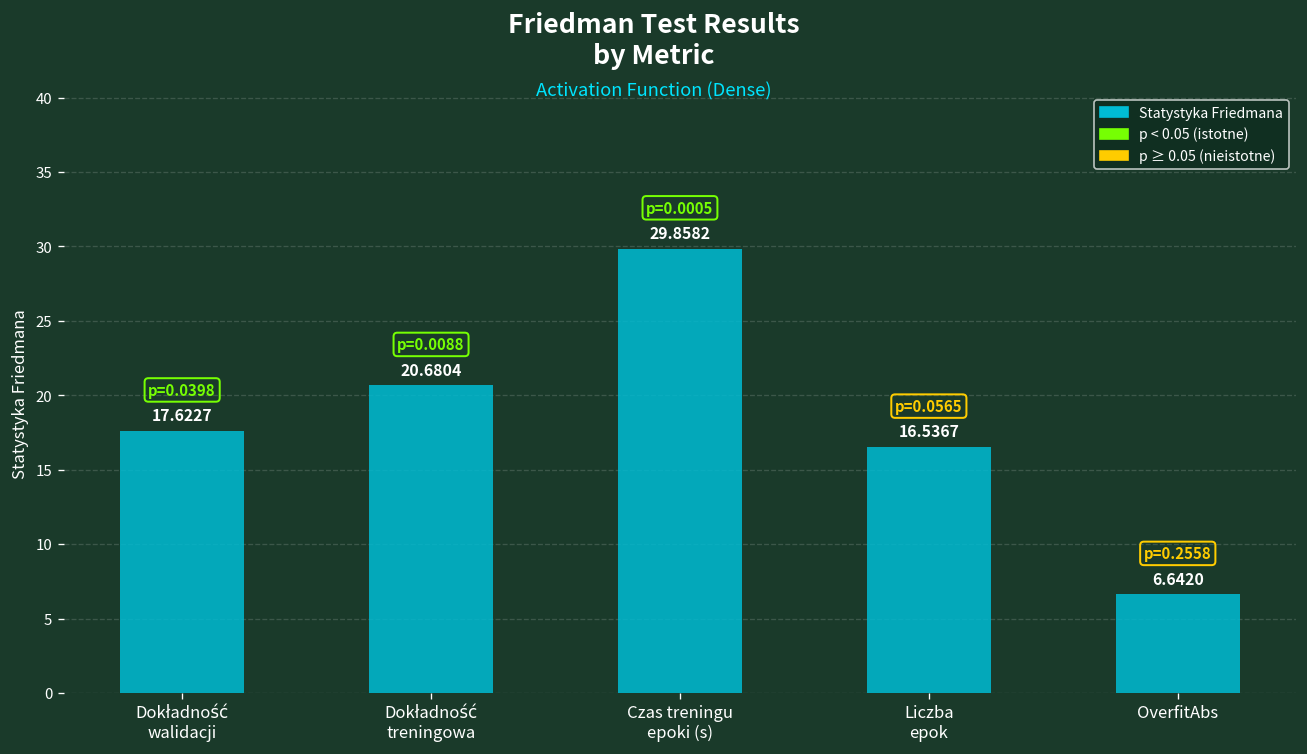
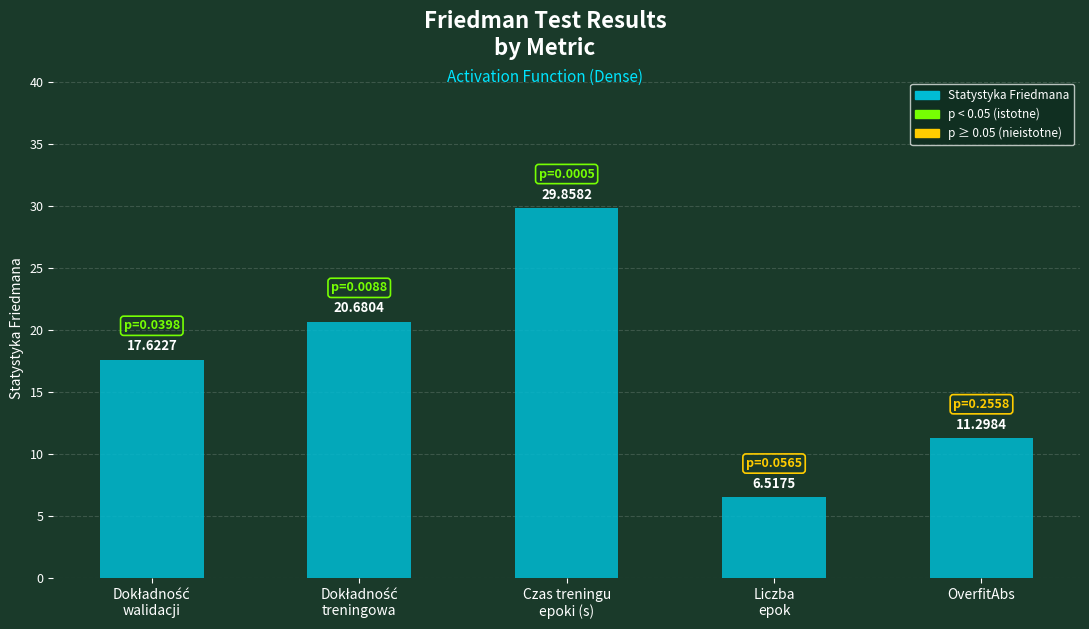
Liczba epok: 16.5367 -> 6.5175
OverfitAbs: 6.6420 -> 11.2984
